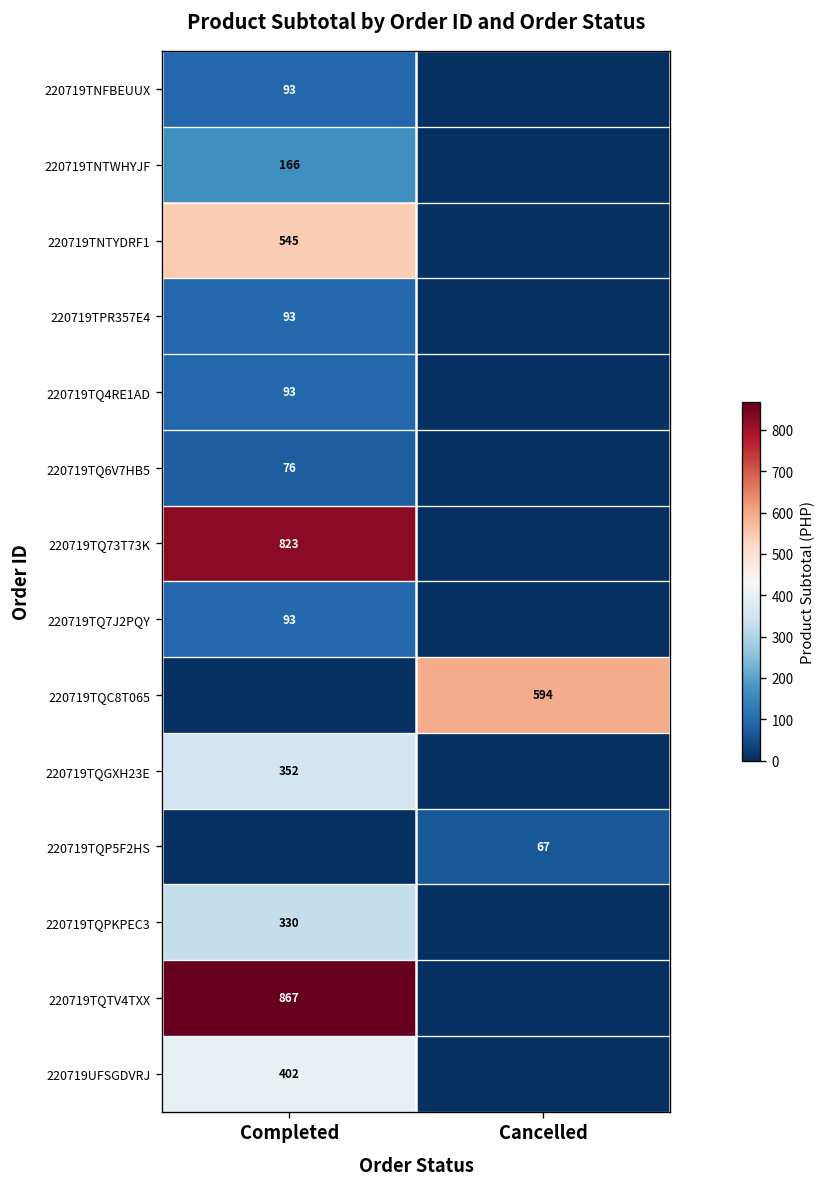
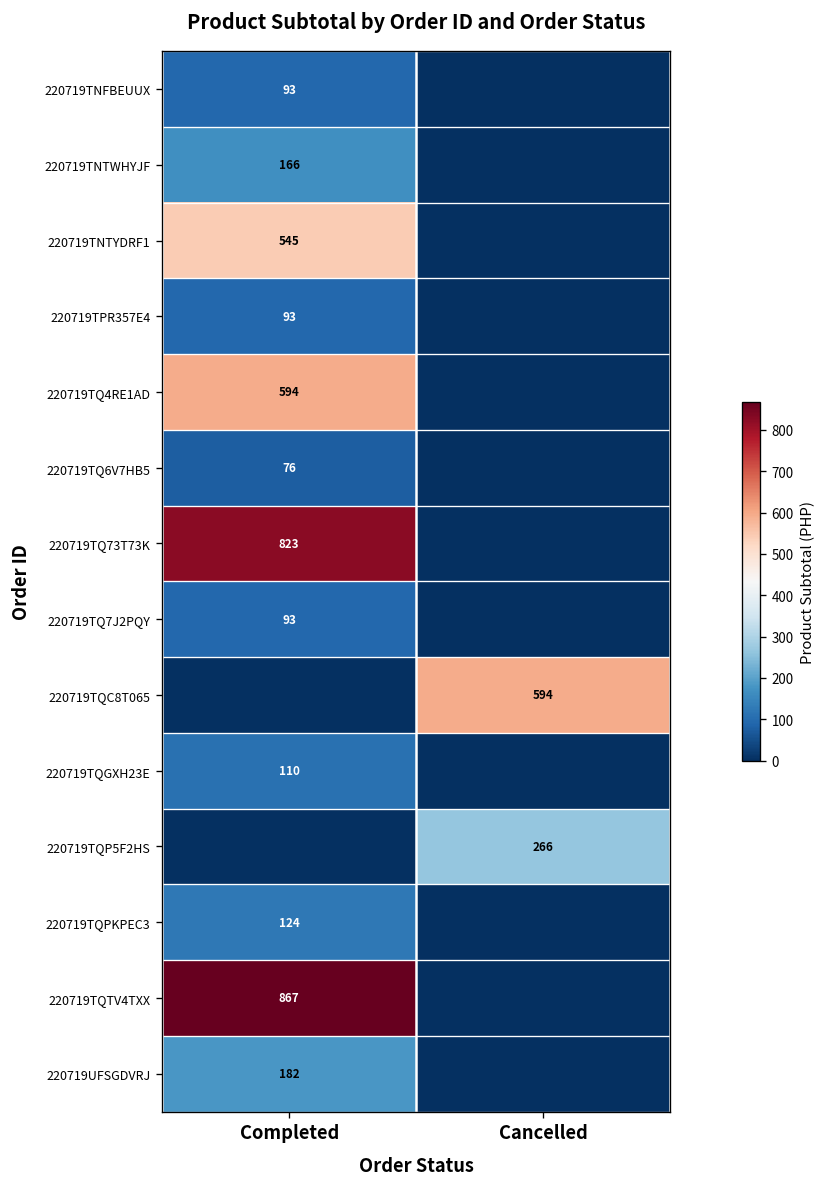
220719TQ4RE1AD, Completed: 93 -> 594
220719TQGXH23E, Completed: 352 -> 110
220719TQP5F2HS, Cancelled: 67 -> 266
220719TQPKPEC3, Completed: 330 -> 124
220719UFSGDVRJ, Completed: 402 -> 182
